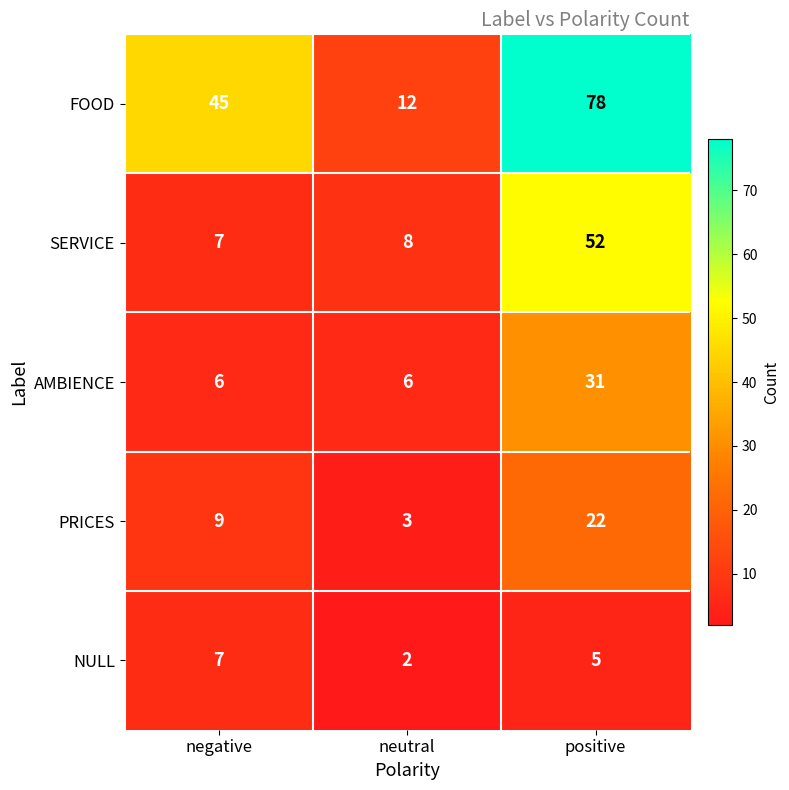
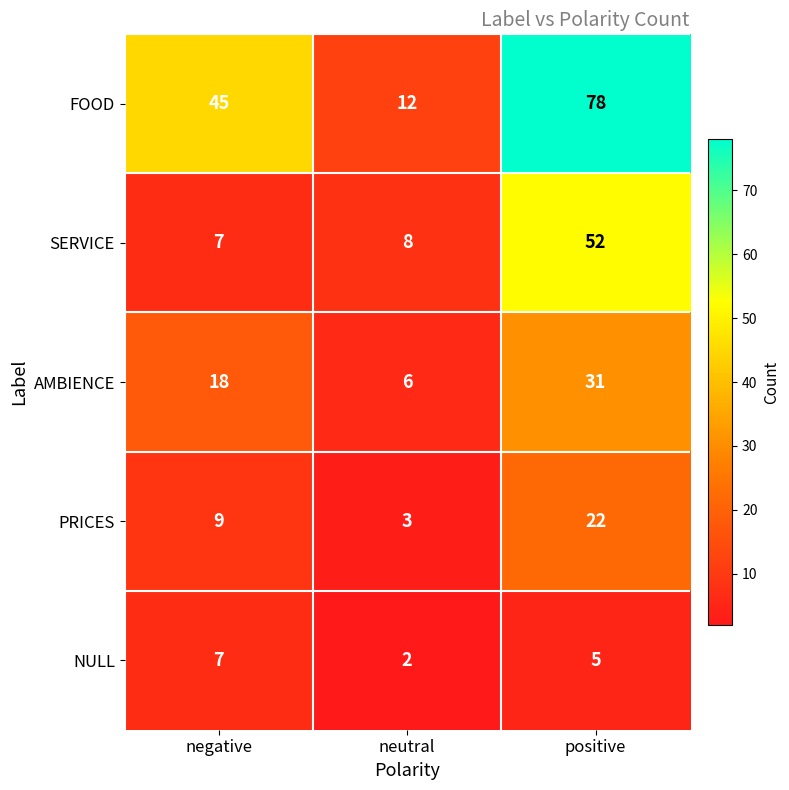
AMBIENCE, negative: 6 -> 18
